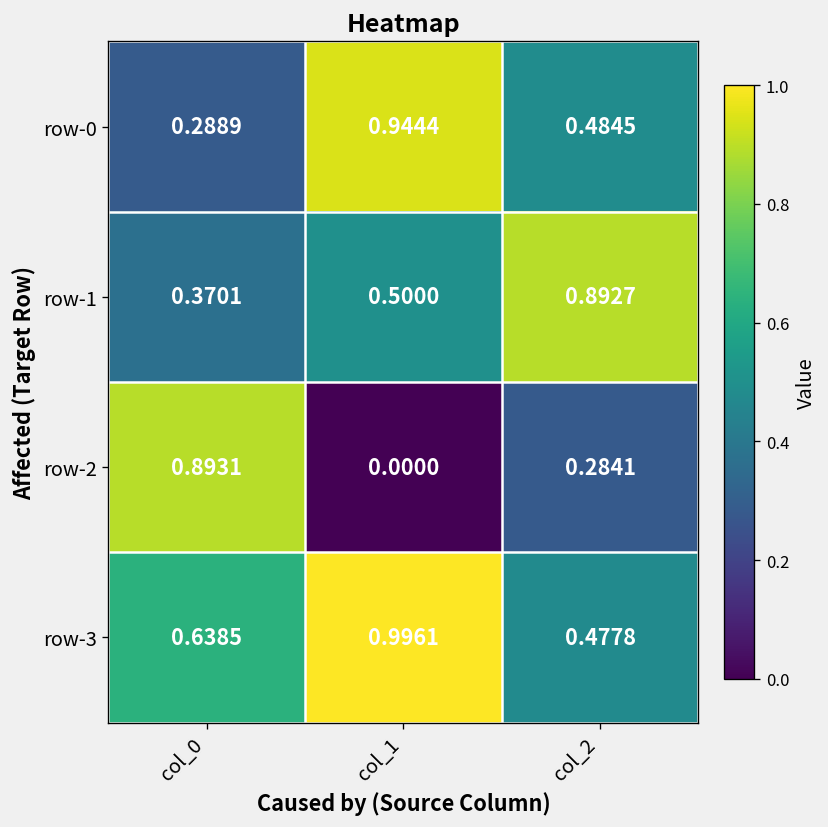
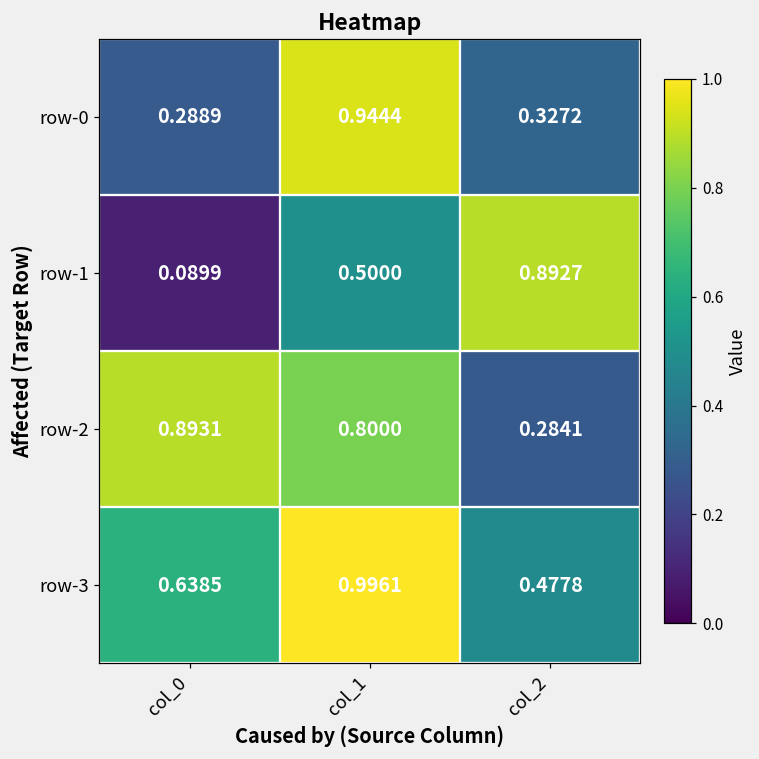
row-0, col_2: 0.4845 -> 0.3272
row-1, col_0: 0.3701 -> 0.0899
row-2, col_1: 0.0000 -> 0.8000
